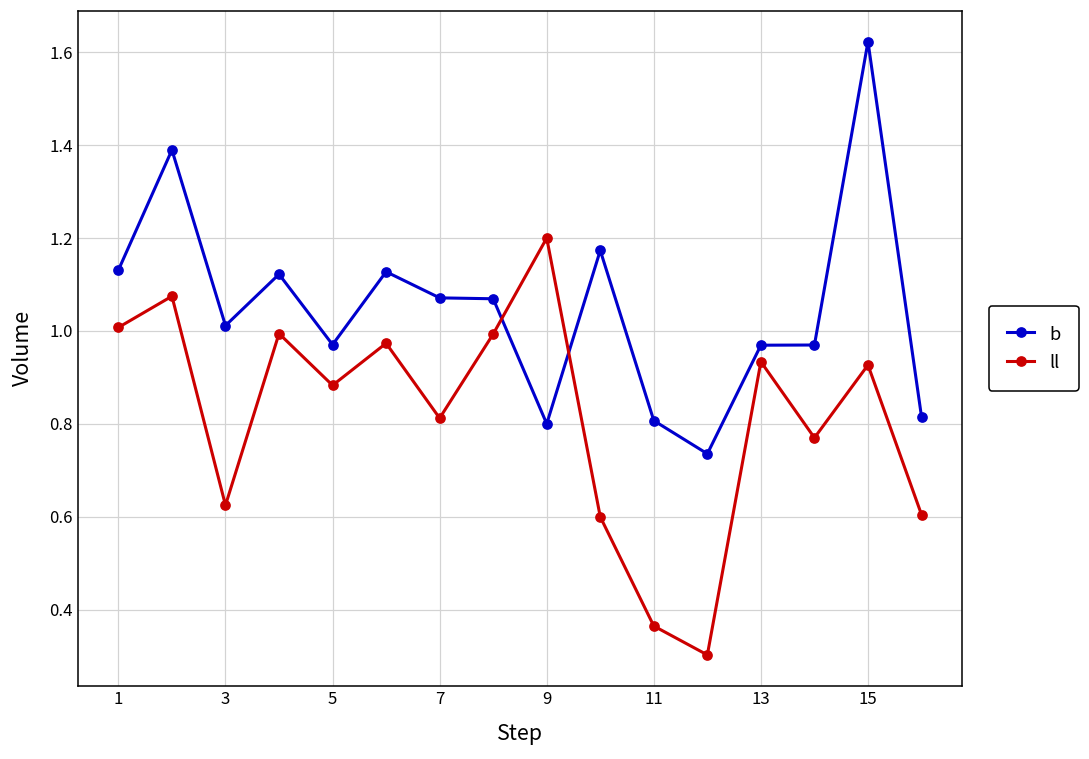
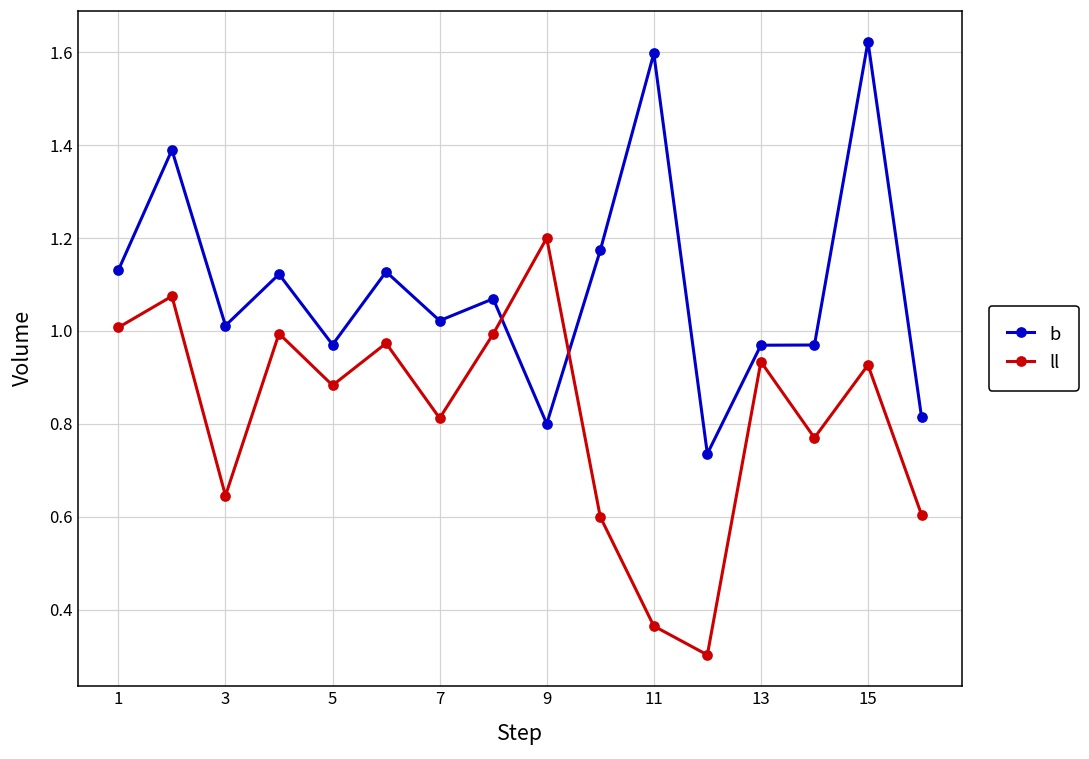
ll, 3: 0.62 -> 0.65
b, 7: 1.07 -> 1.02
b, 11: 0.81 -> 1.60
